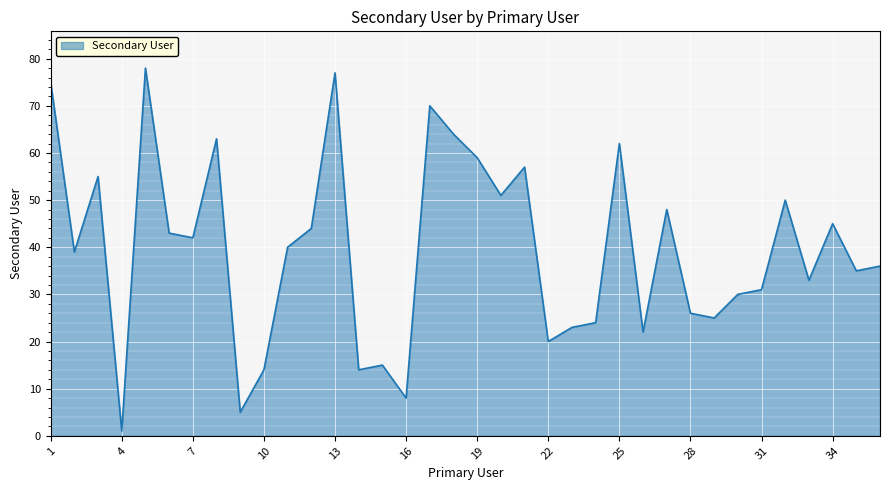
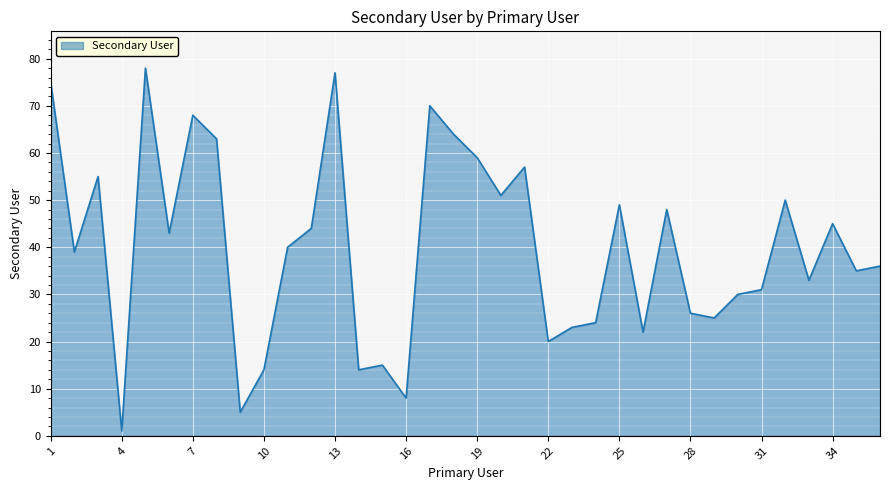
7: 42 -> 68
25: 62 -> 49
